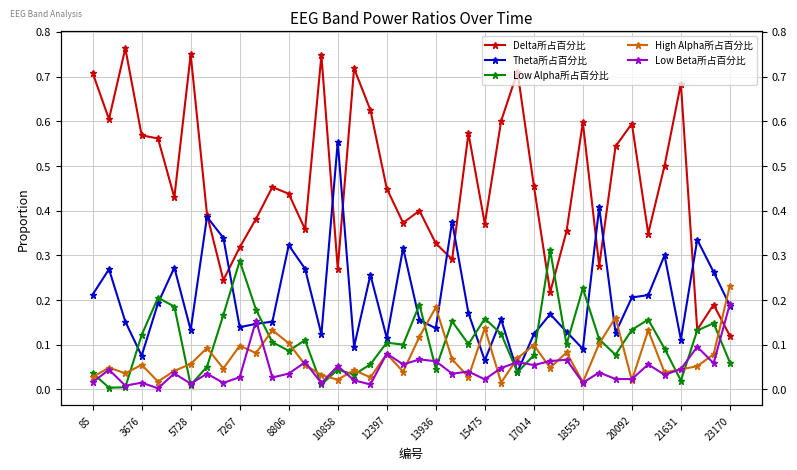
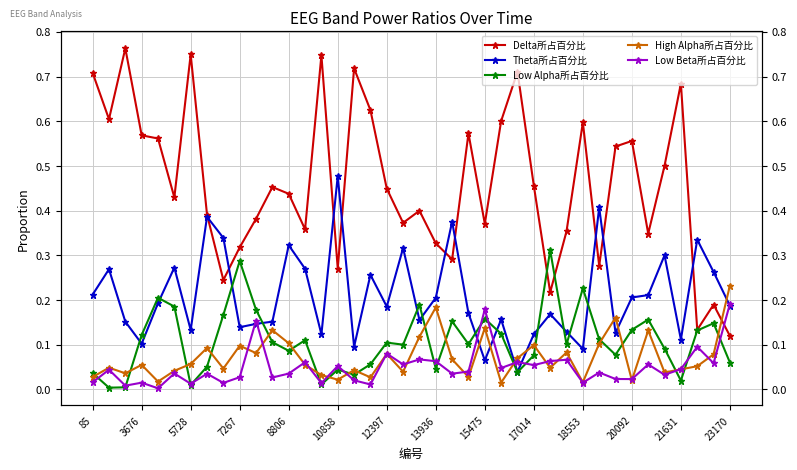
Theta所占百分比, 3676: 0.08 -> 0.10
Theta所占百分比, 10858: 0.55 -> 0.48
Theta所占百分比, 12397: 0.12 -> 0.19
Theta所占百分比, 13936: 0.14 -> 0.21
Low Beta所占百分比, 15475: 0.02 -> 0.18
Delta所占百分比, 20092: 0.59 -> 0.56
